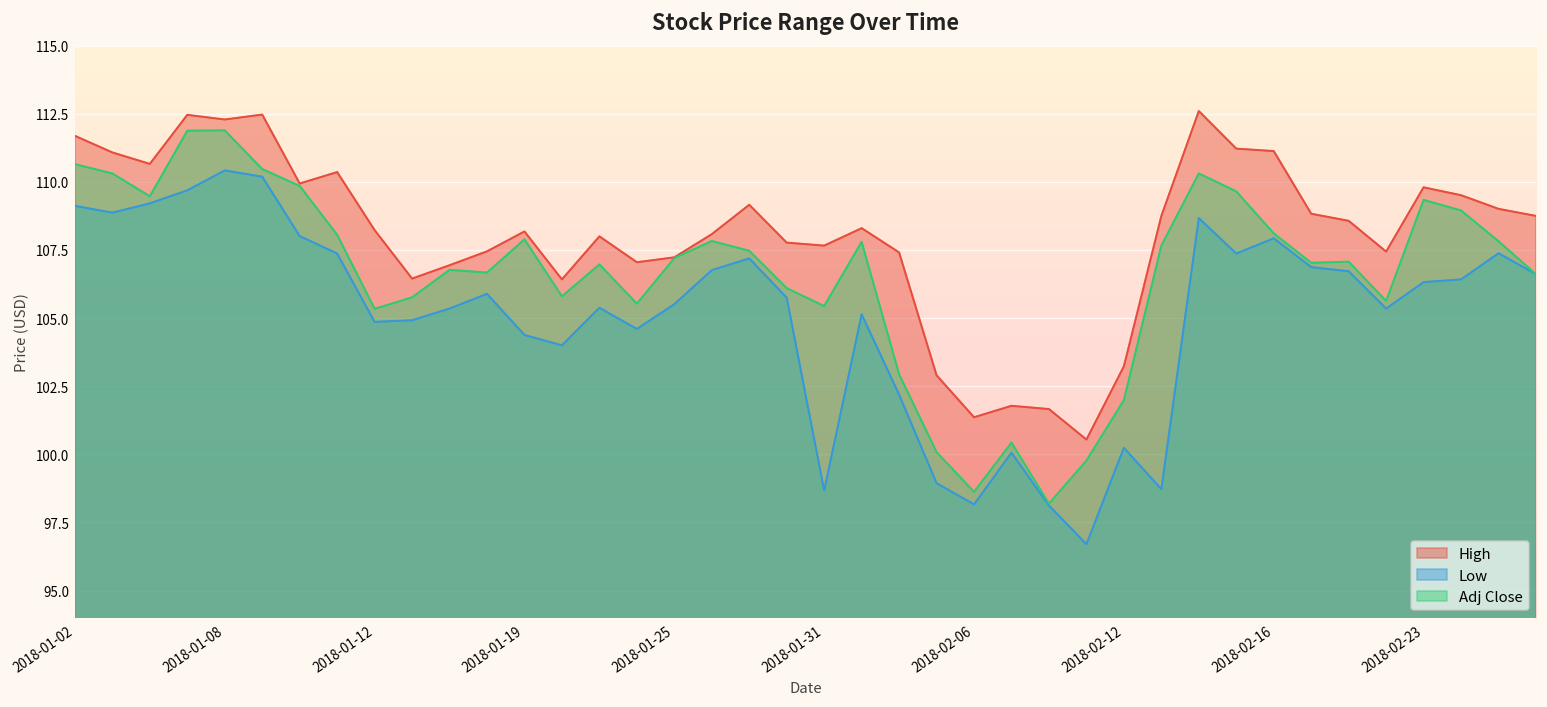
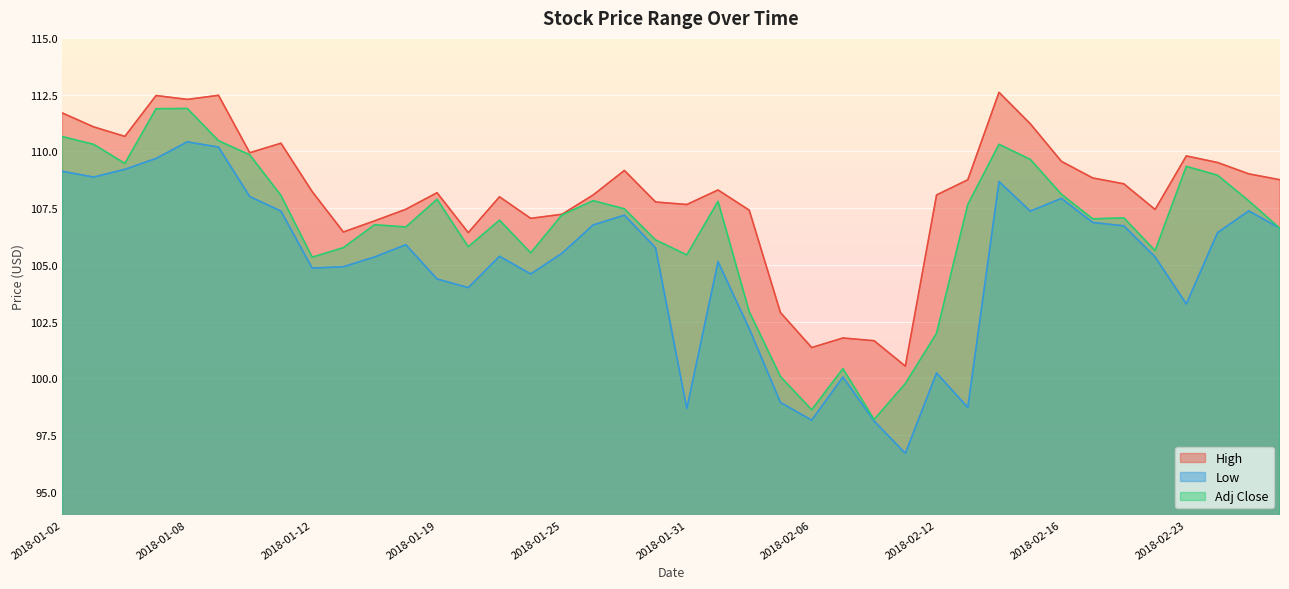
High, 2018-02-12: 103.2 -> 108.1
High, 2018-02-16: 111.1 -> 109.6
Low, 2018-02-23: 106.3 -> 103.3
